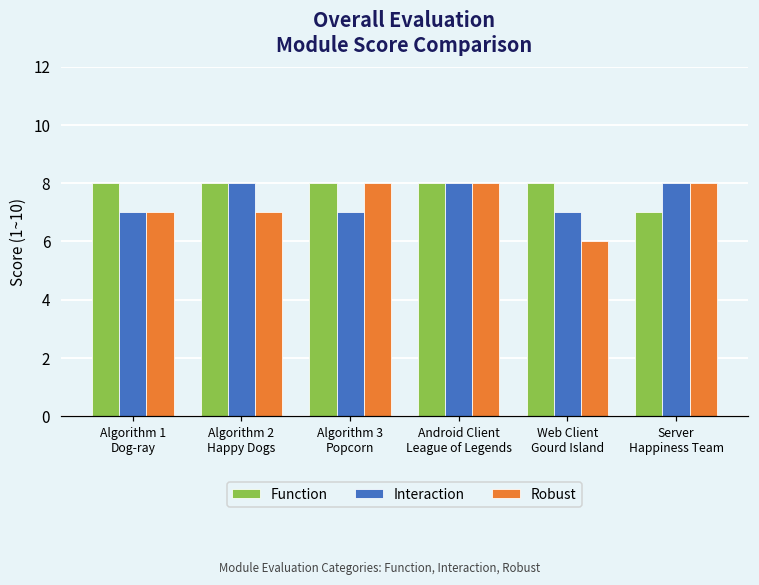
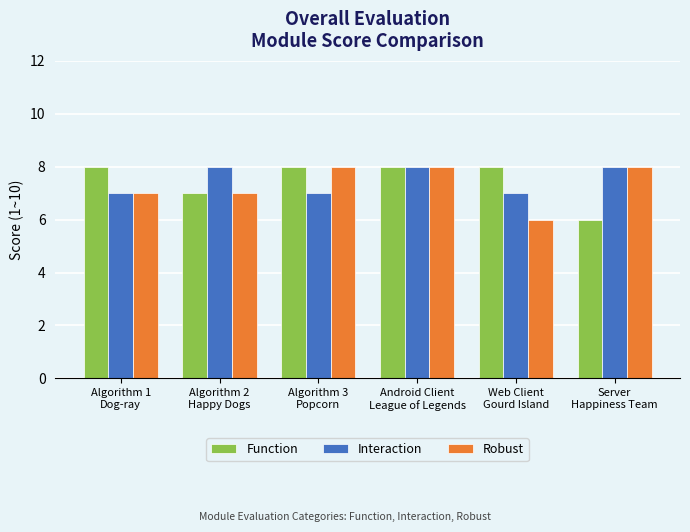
Function, Algorithm 2 Happy Dogs: 8 -> 7
Function, Server Happiness Team: 7 -> 6
